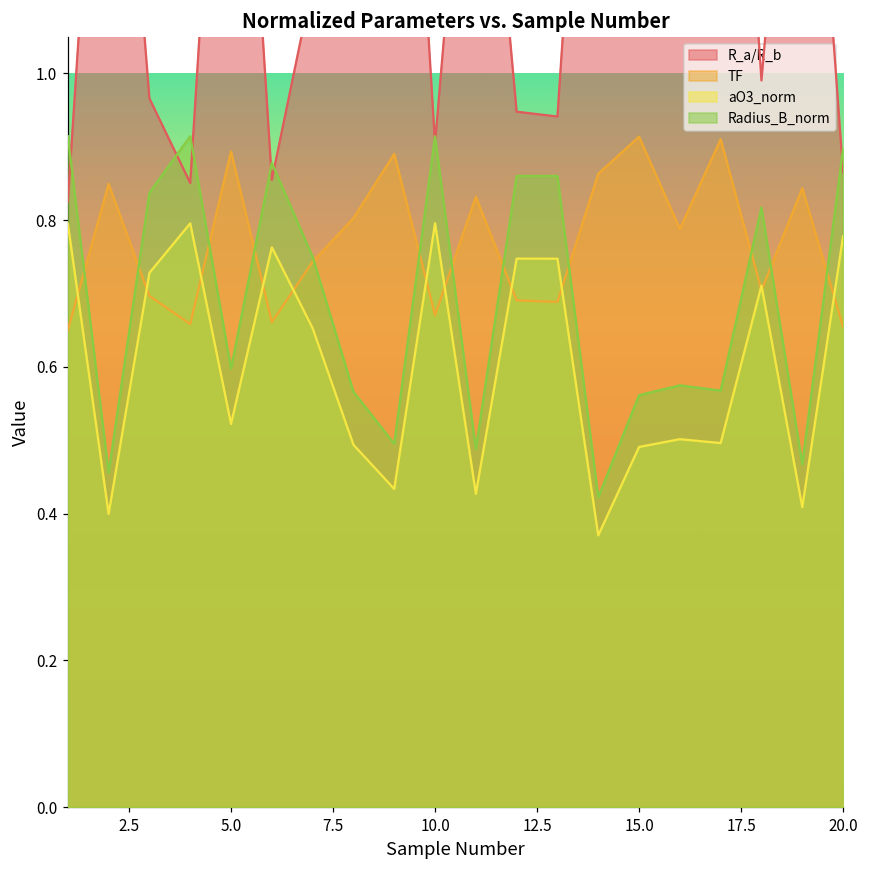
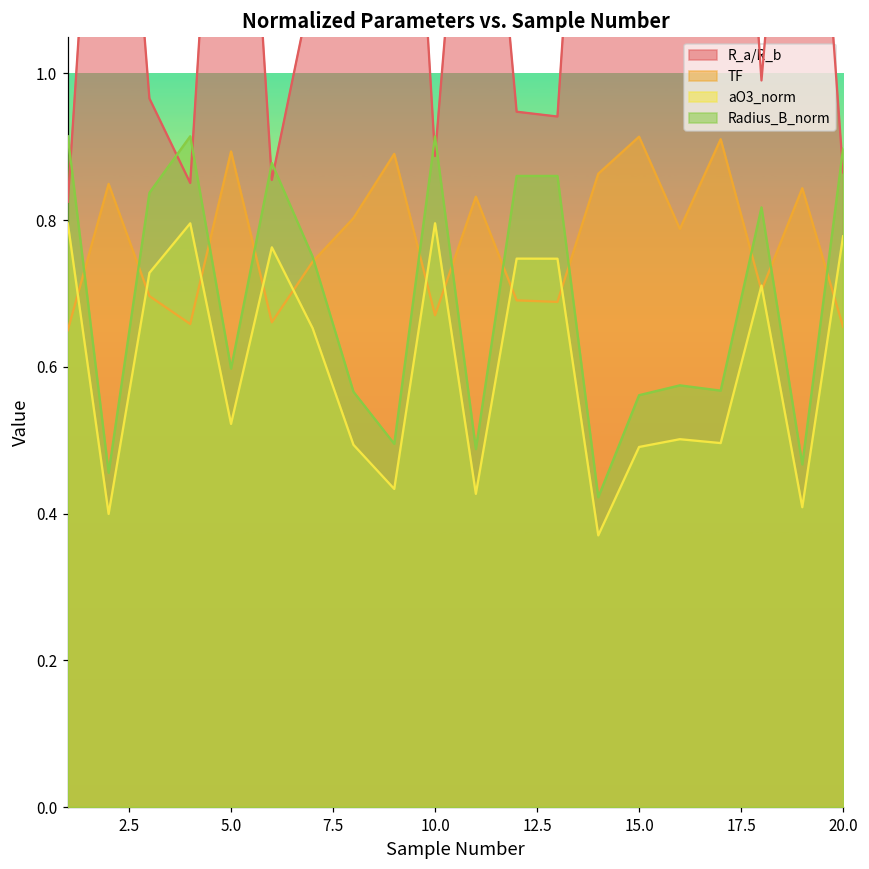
R_a/R_b, 10.0: 0.90 -> 0.89
